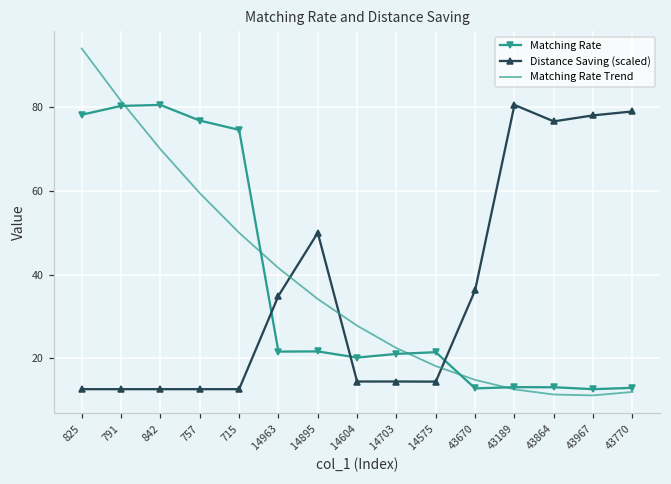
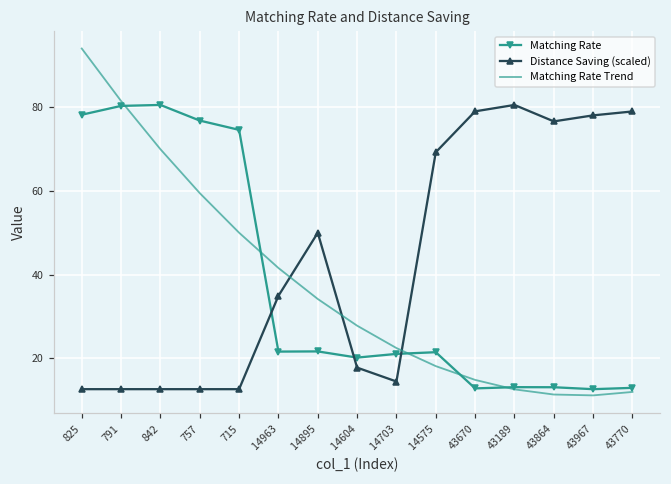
Distance Saving (scaled), 14604: 14 -> 18
Distance Saving (scaled), 14575: 14 -> 69
Distance Saving (scaled), 43670: 36 -> 79
